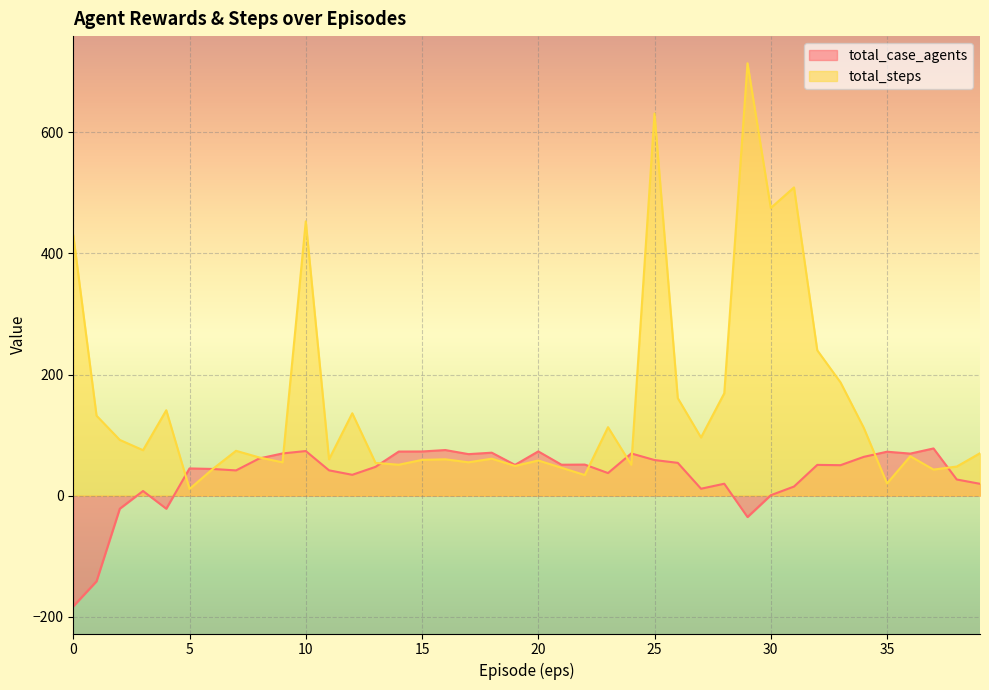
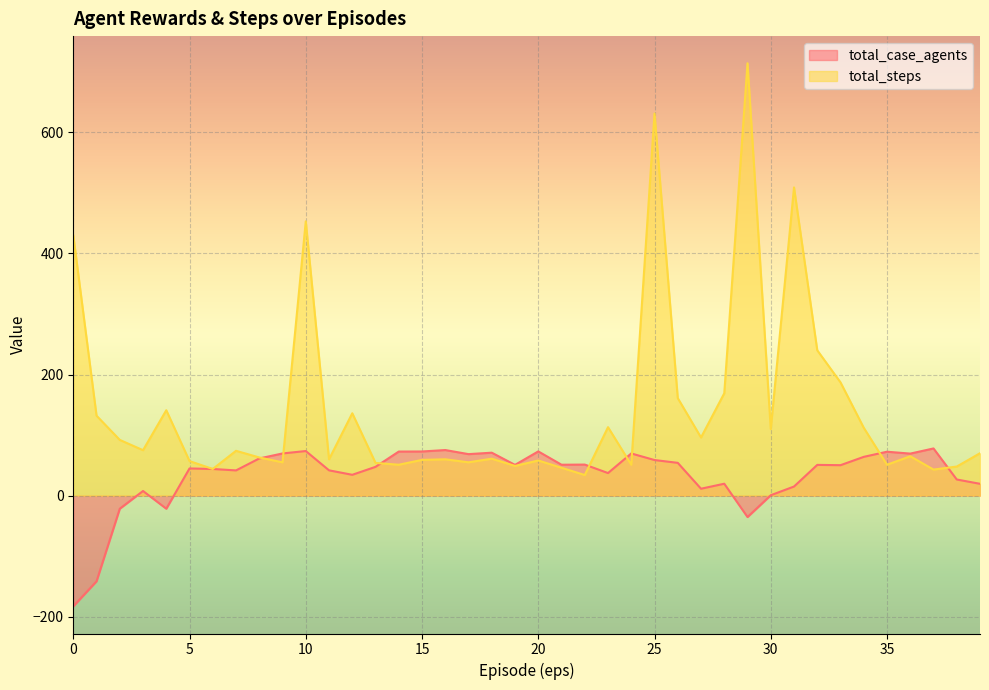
total_steps, 5: 10 -> 60
total_steps, 30: 480 -> 110
total_steps, 35: 20 -> 50
